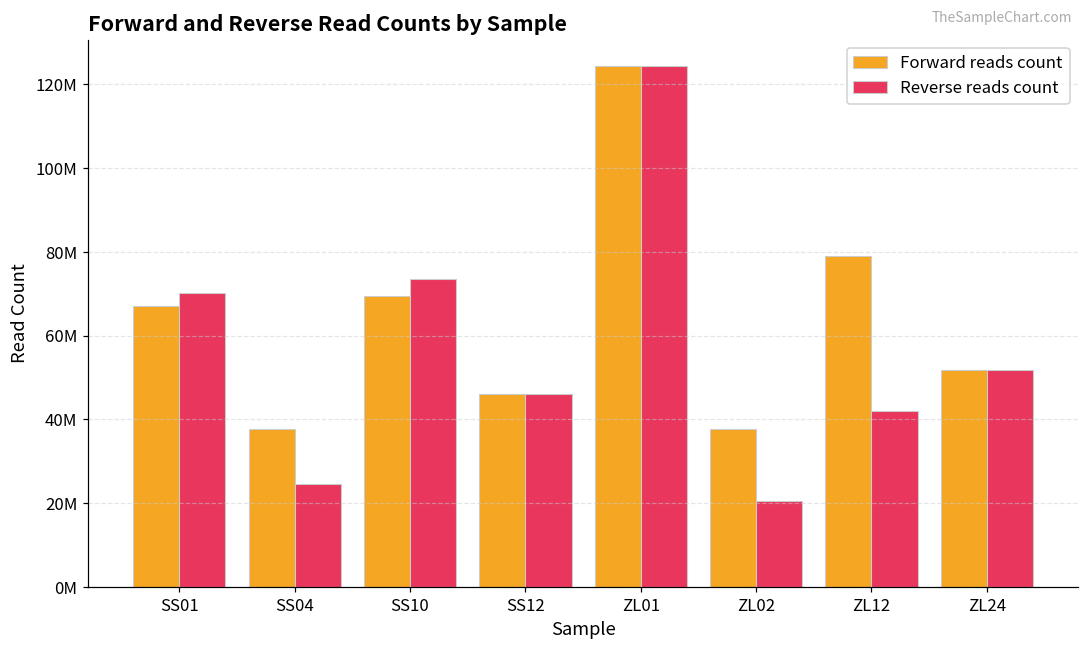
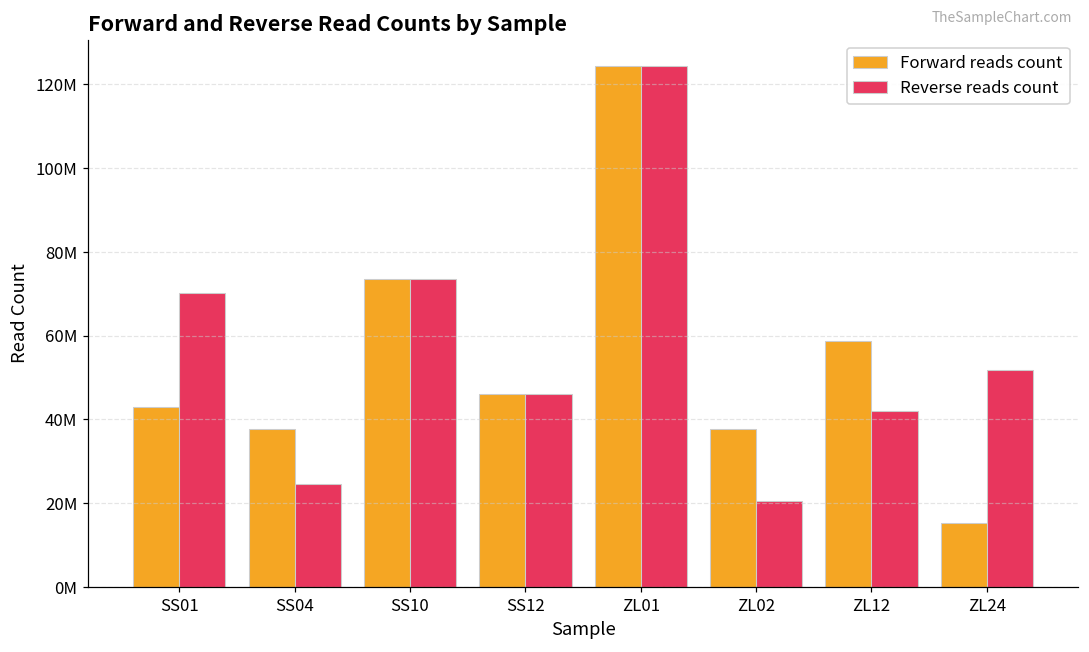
Forward reads count, SS01: 67000000 -> 43000000
Forward reads count, SS10: 69000000 -> 74000000
Forward reads count, ZL12: 79000000 -> 59000000
Forward reads count, ZL24: 52000000 -> 15000000
